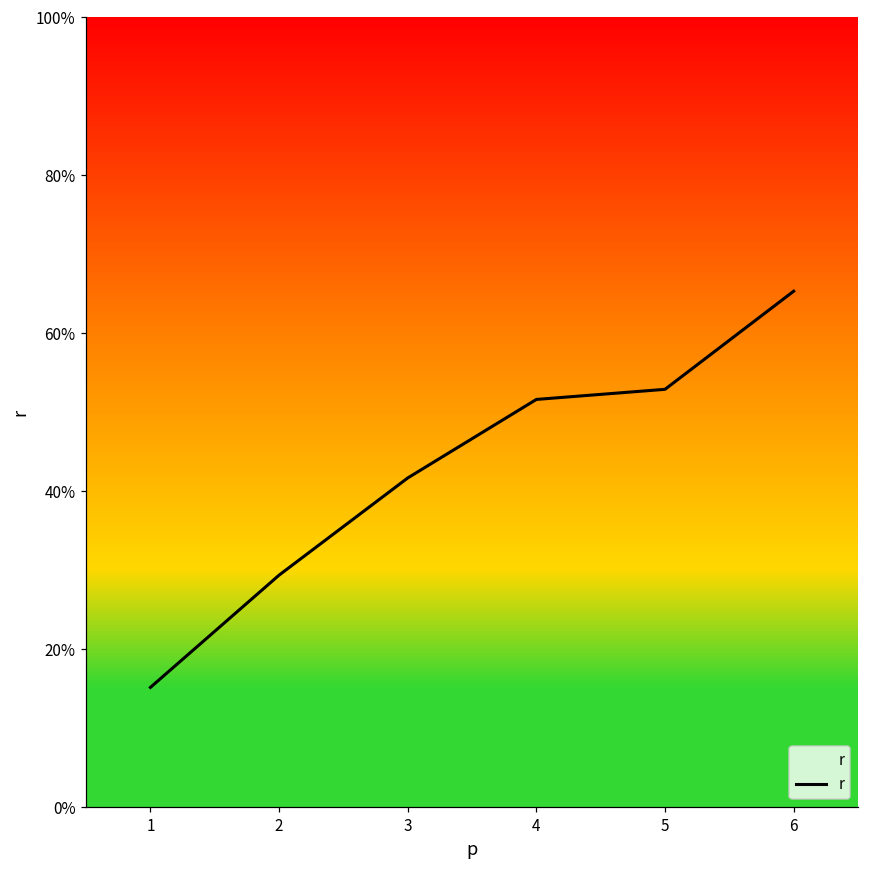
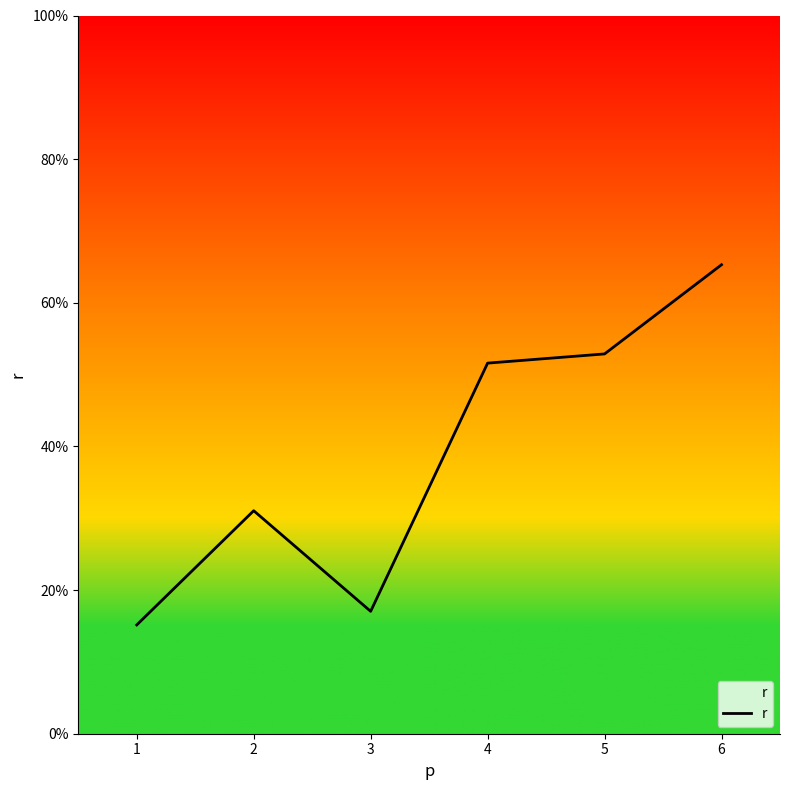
2: 29% -> 31%
3: 42% -> 17%
